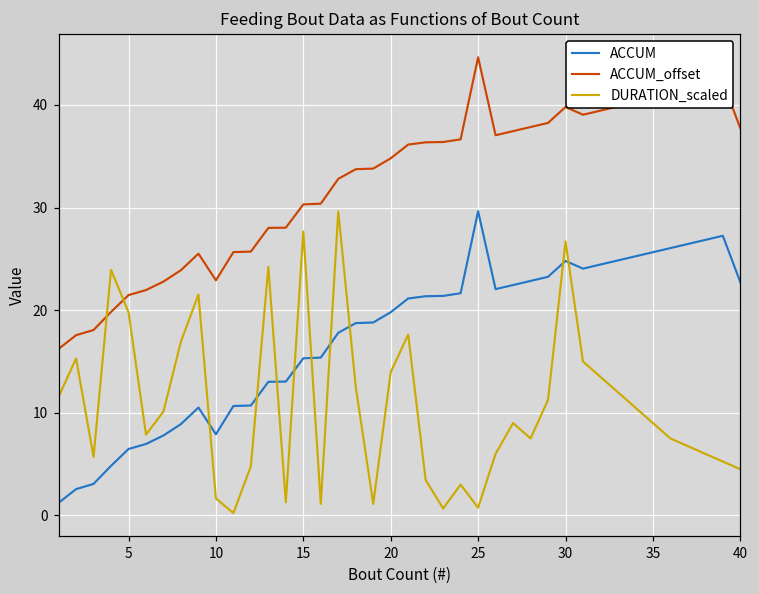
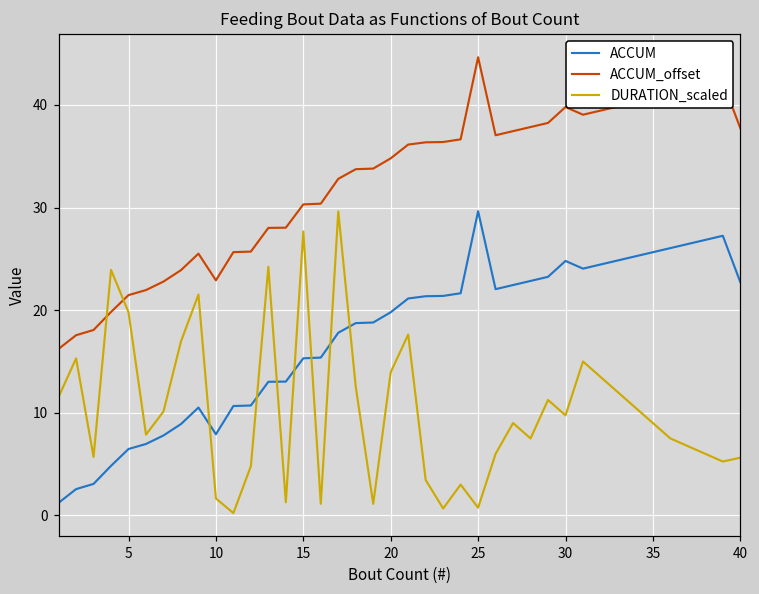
DURATION_scaled, 30: 27 -> 10
DURATION_scaled, 40: 5 -> 6
